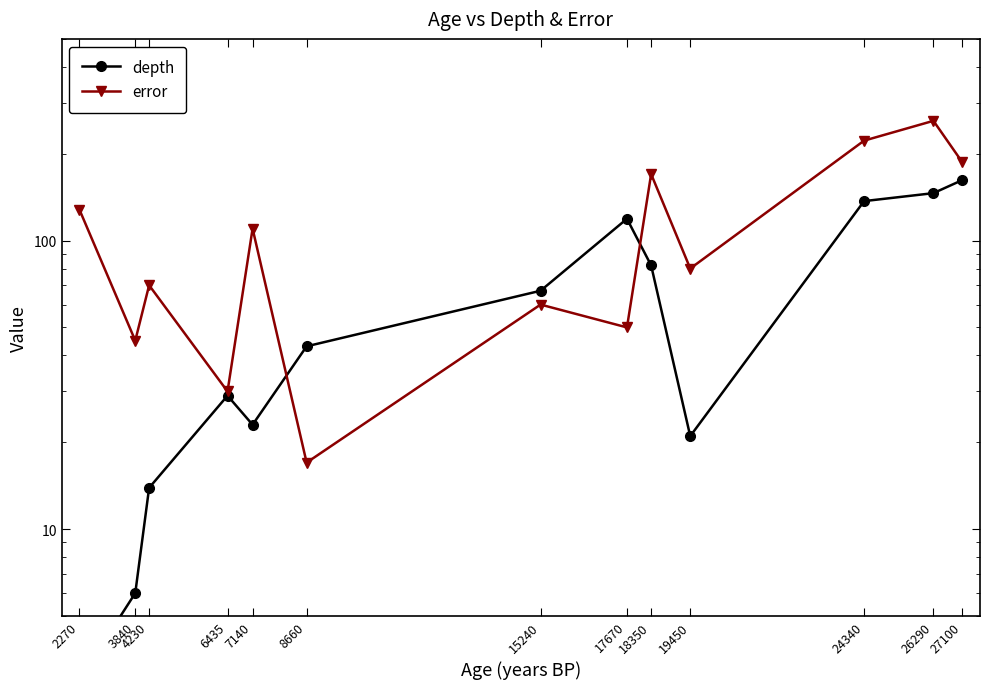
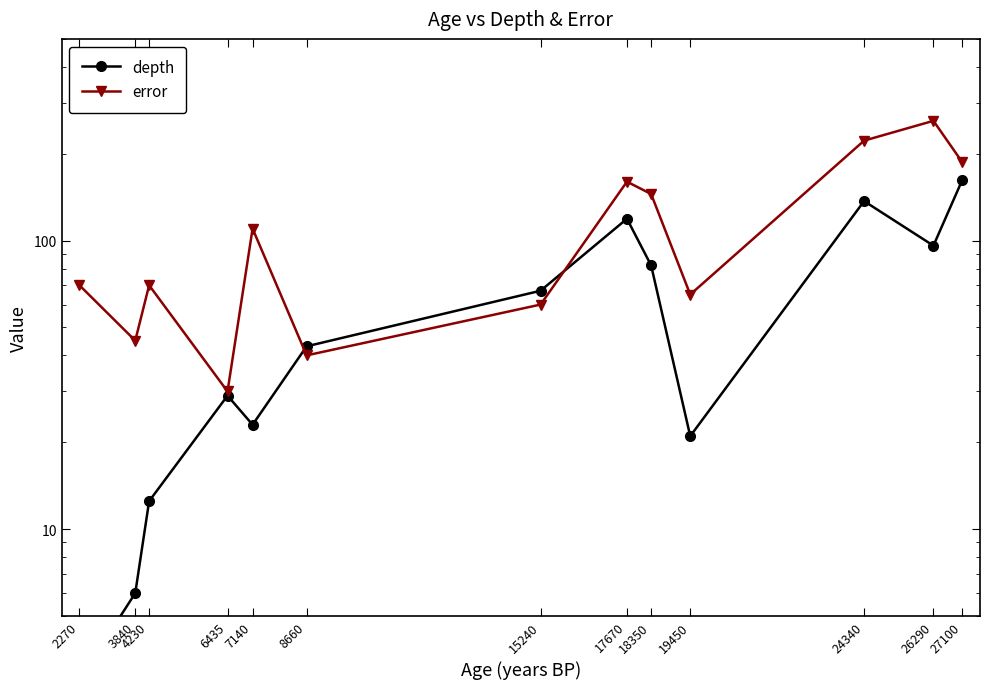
error, 2270: 130 -> 70
depth, 4230: 14 -> 12.5
error, 8660: 17 -> 40
error, 17670: 50 -> 160
error, 18350: 170 -> 150
error, 19450: 80 -> 65
depth, 26290: 150 -> 96
